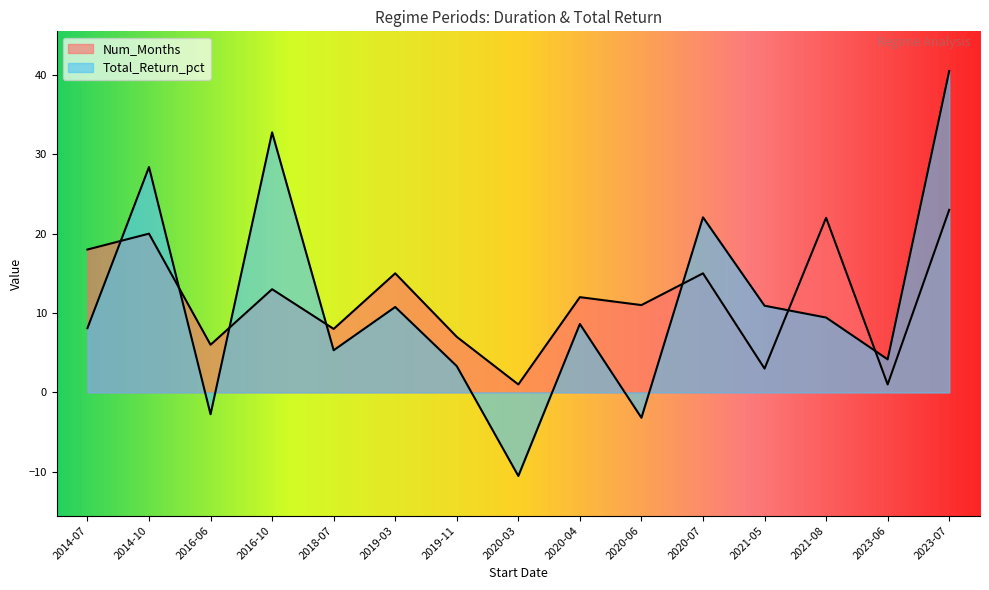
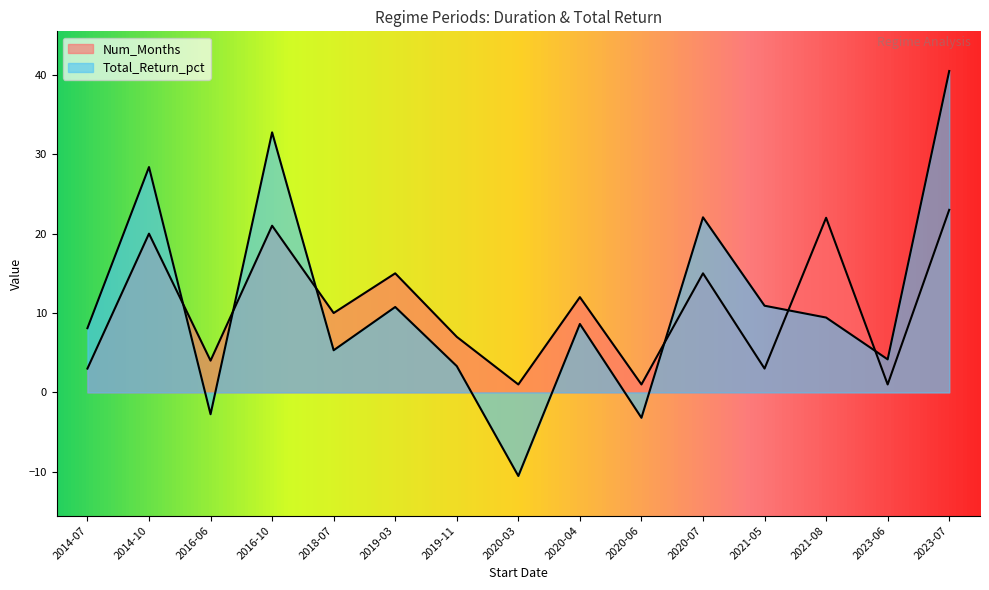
Num_Months, 2014-07: 18 -> 3
Num_Months, 2016-06: 6 -> 4
Num_Months, 2016-10: 13 -> 21
Num_Months, 2018-07: 8 -> 10
Num_Months, 2020-06: 11 -> 1
